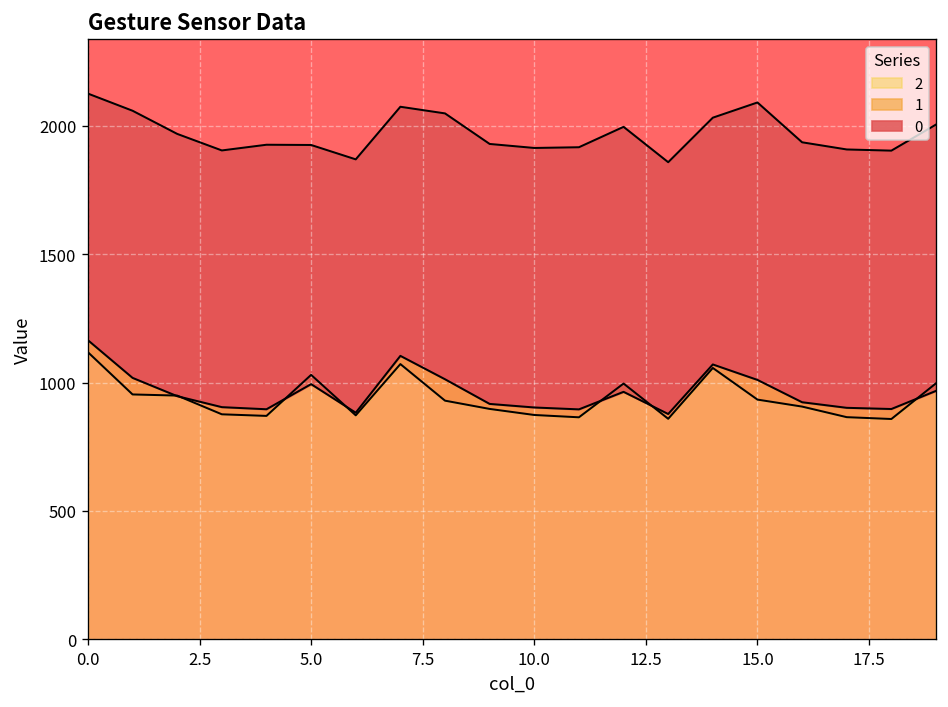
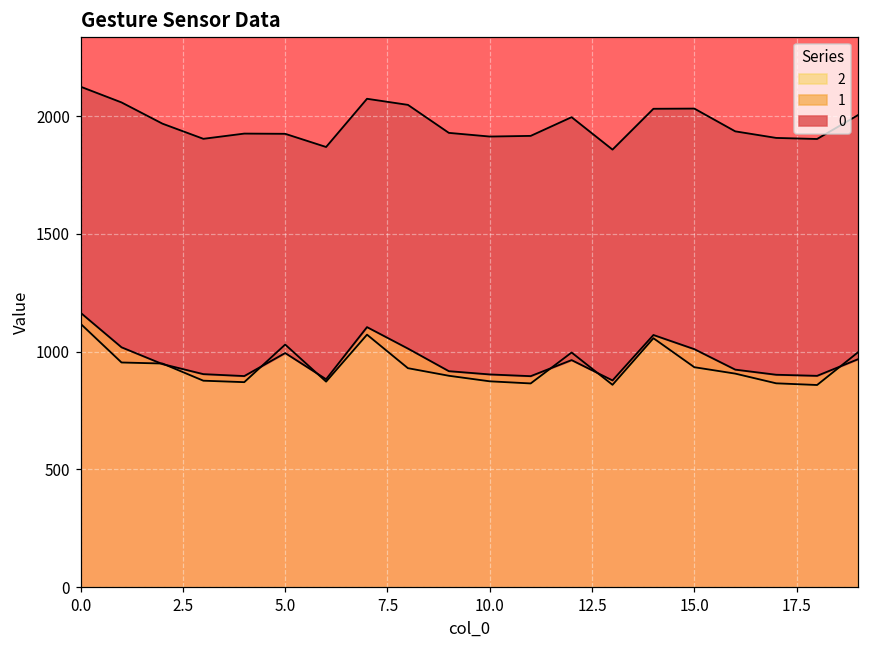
0, 15.0: 2090 -> 2030
